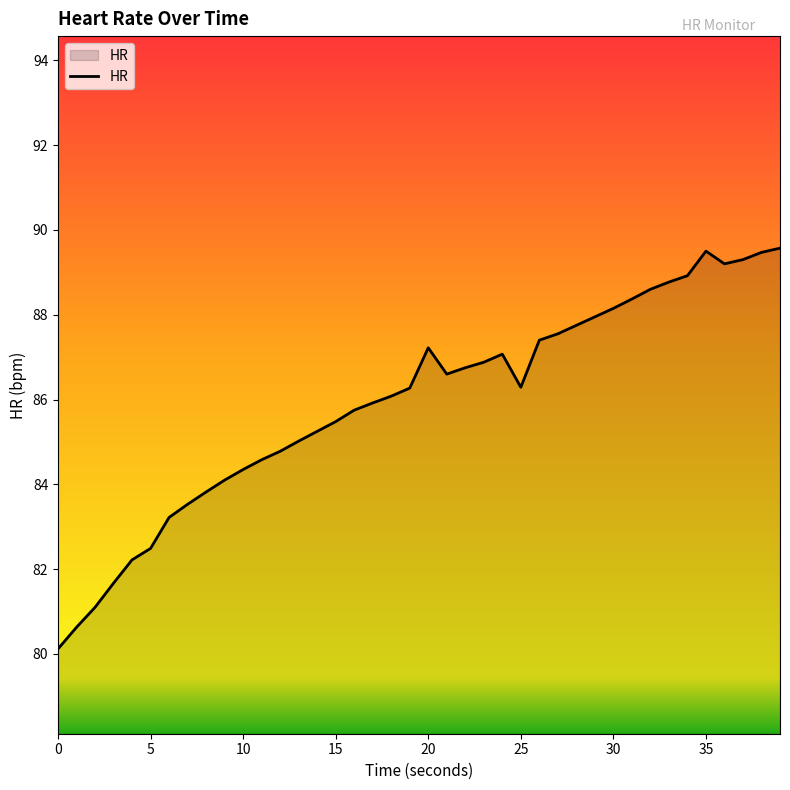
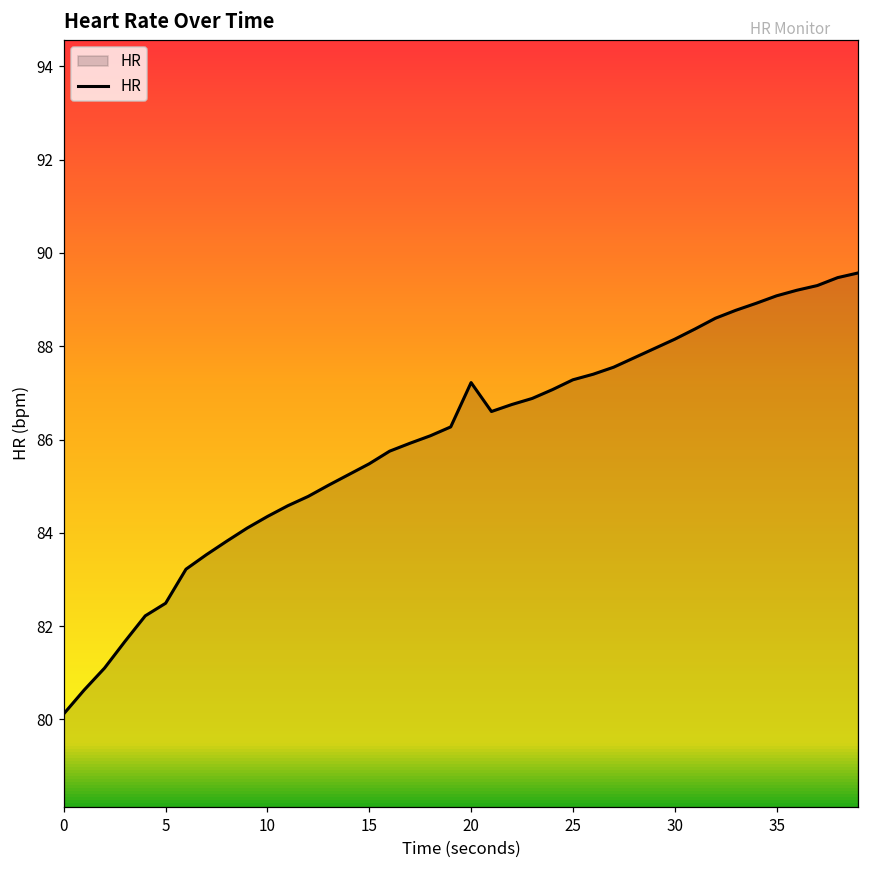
25: 86.3 -> 87.3
35: 89.5 -> 89.1
